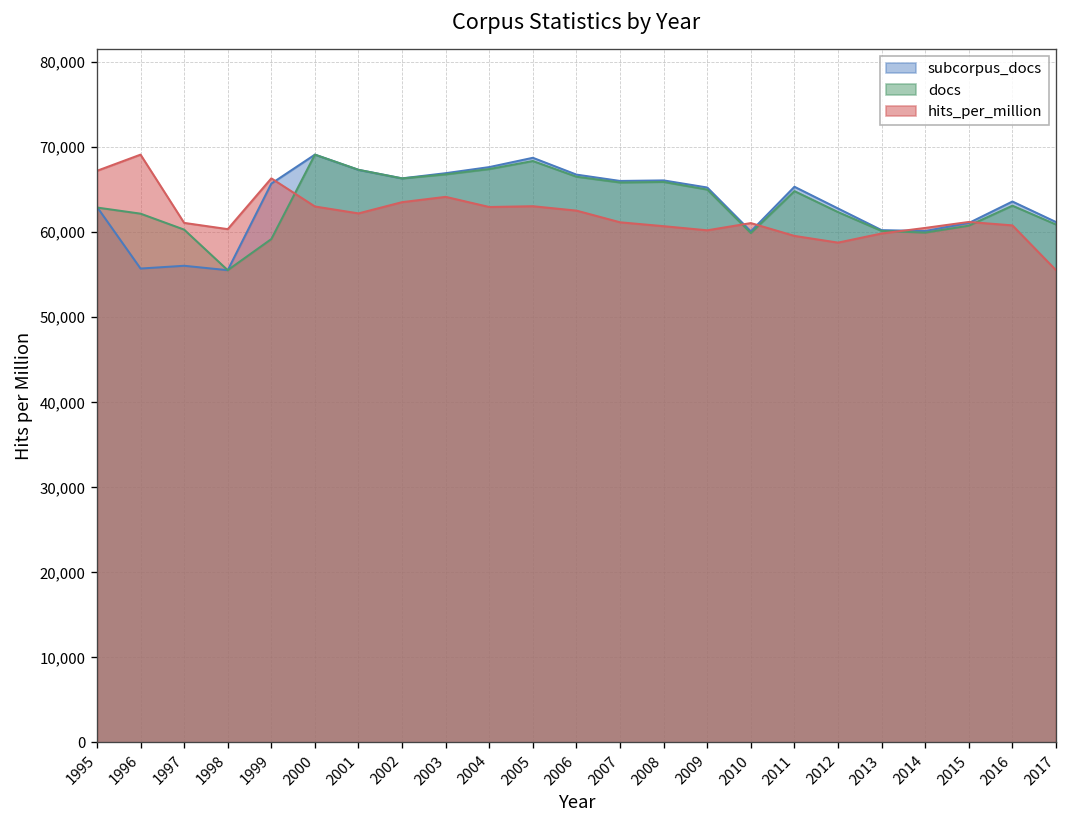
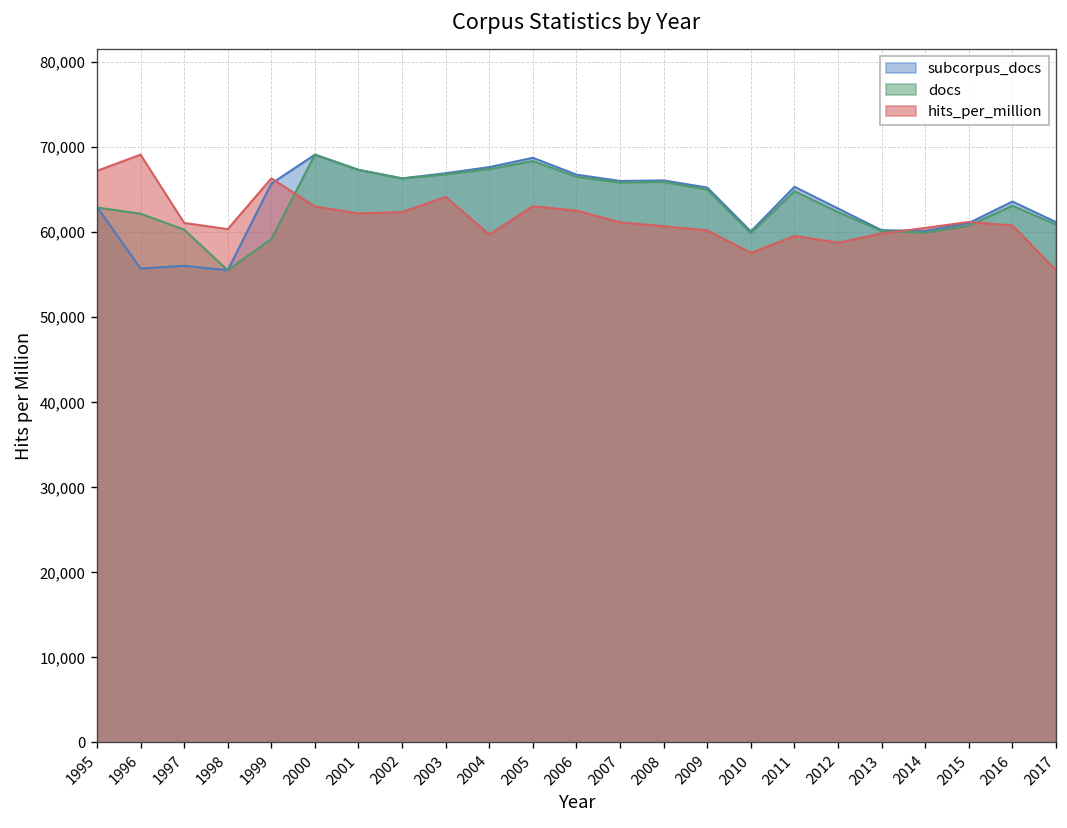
hits_per_million, 2002: 64,000 -> 62,000
hits_per_million, 2004: 63,000 -> 60,000
hits_per_million, 2010: 61,000 -> 58,000
